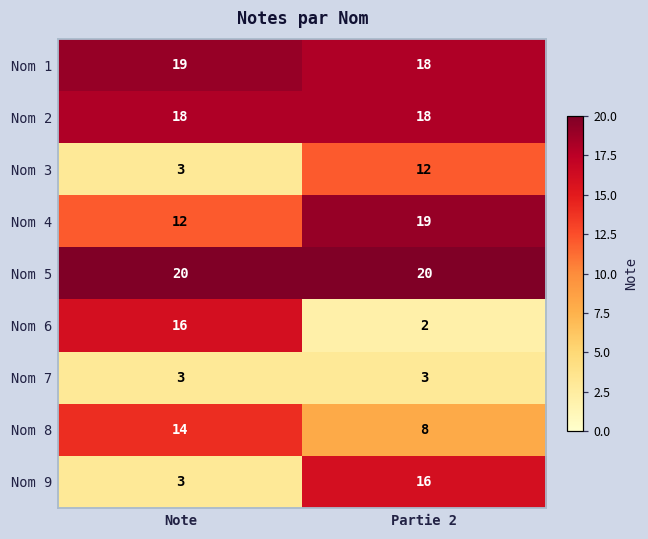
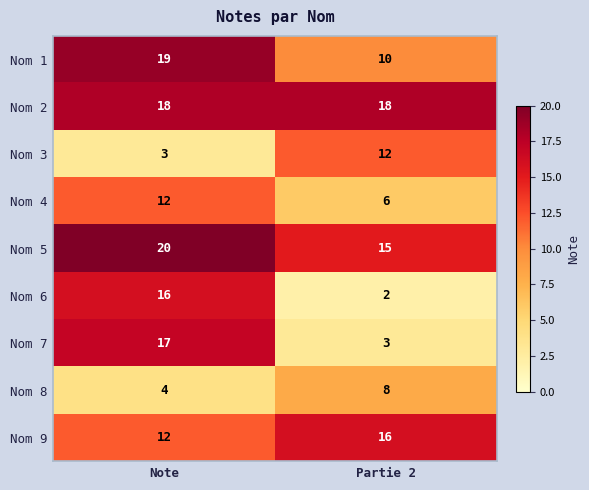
Nom 1, Partie 2: 18 -> 10
Nom 4, Partie 2: 19 -> 6
Nom 5, Partie 2: 20 -> 15
Nom 7, Note: 3 -> 17
Nom 8, Note: 14 -> 4
Nom 9, Note: 3 -> 12
